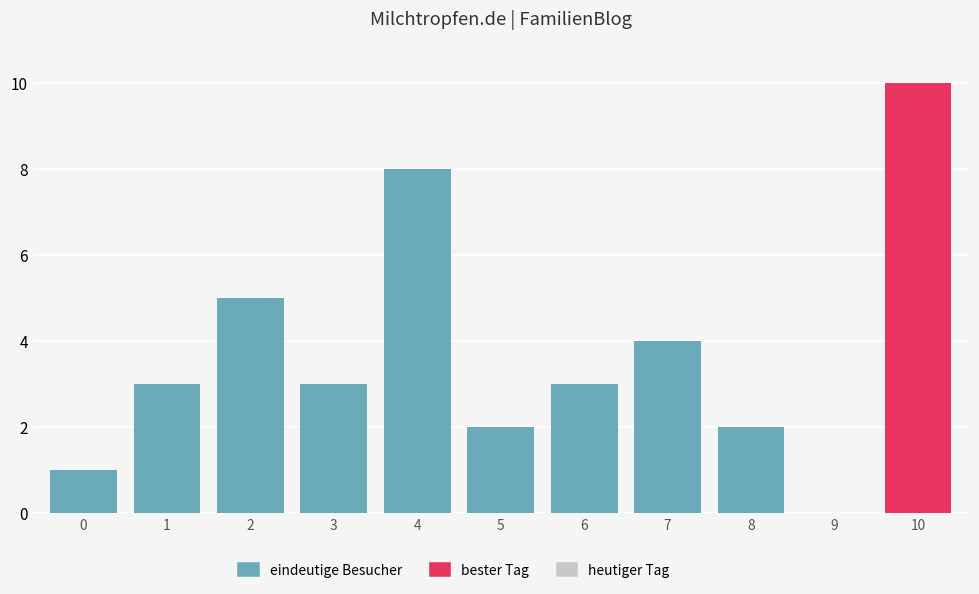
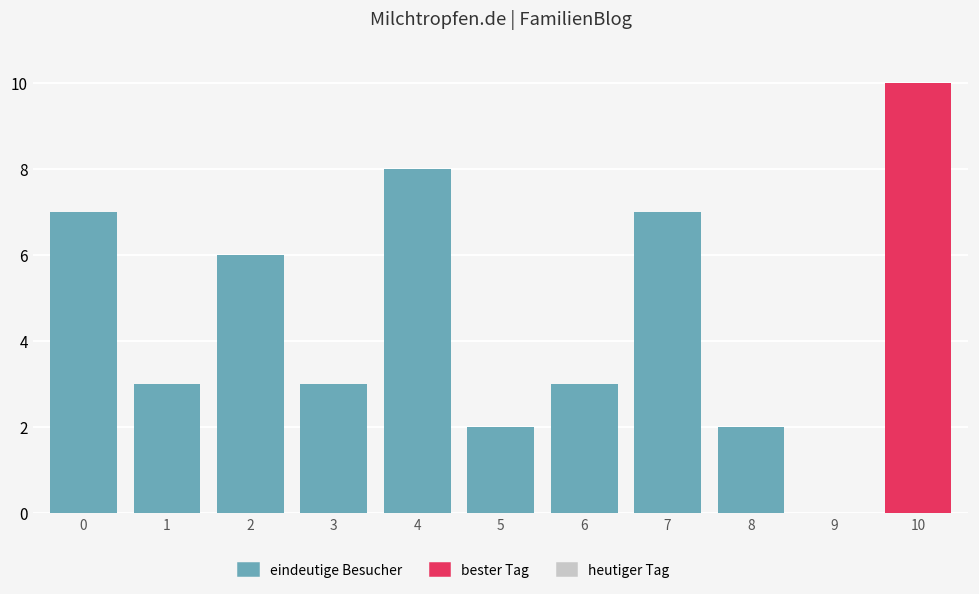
0: 1 -> 7
2: 5 -> 6
7: 4 -> 7
